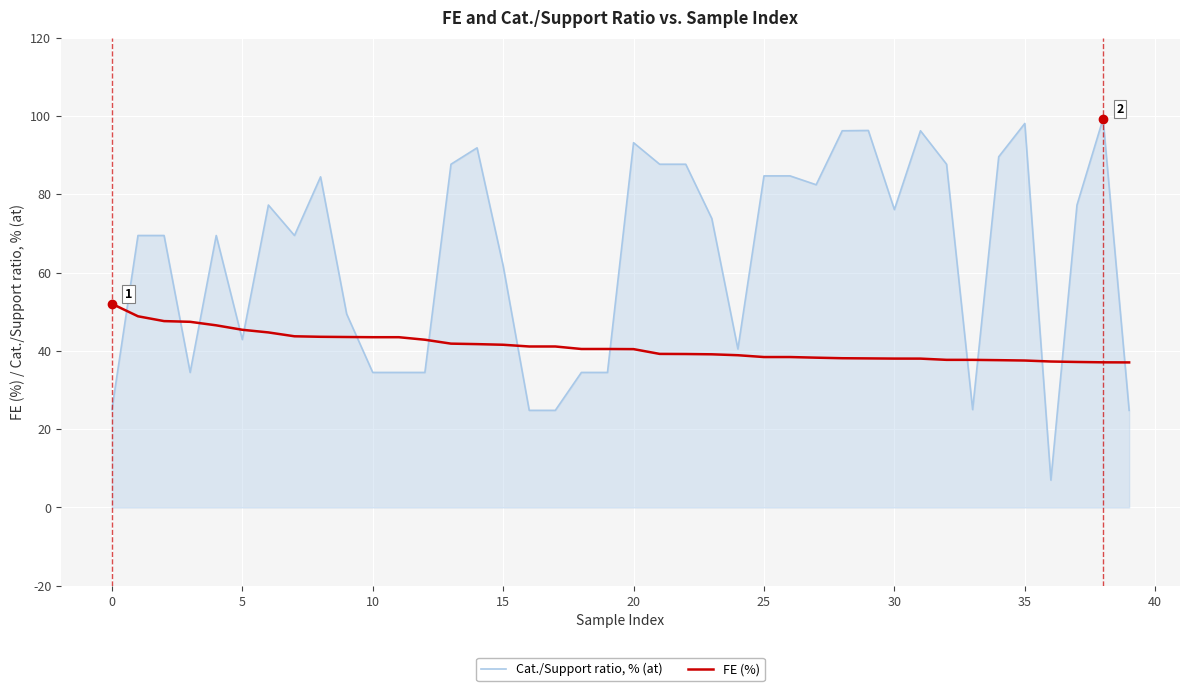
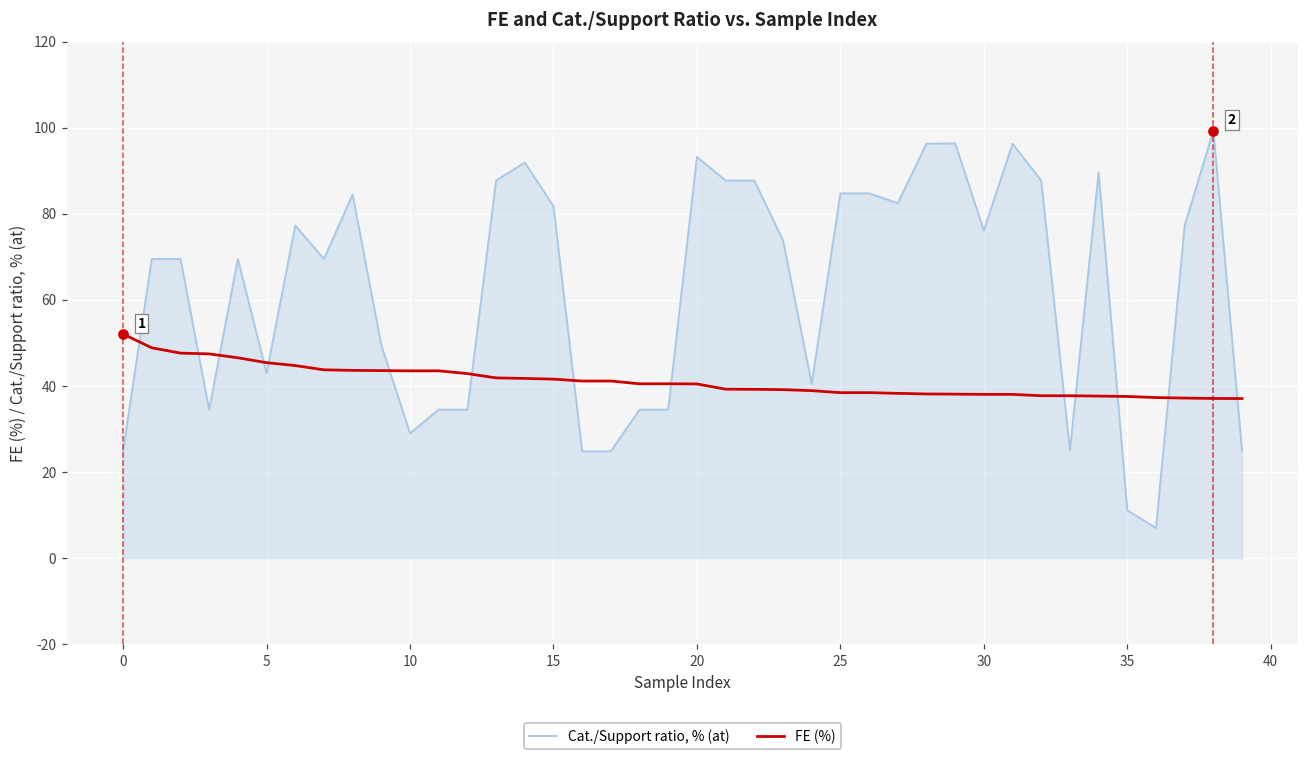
Cat./Support ratio, % (at), 10: 35 -> 29
Cat./Support ratio, % (at), 15: 62 -> 82
Cat./Support ratio, % (at), 35: 98 -> 11
